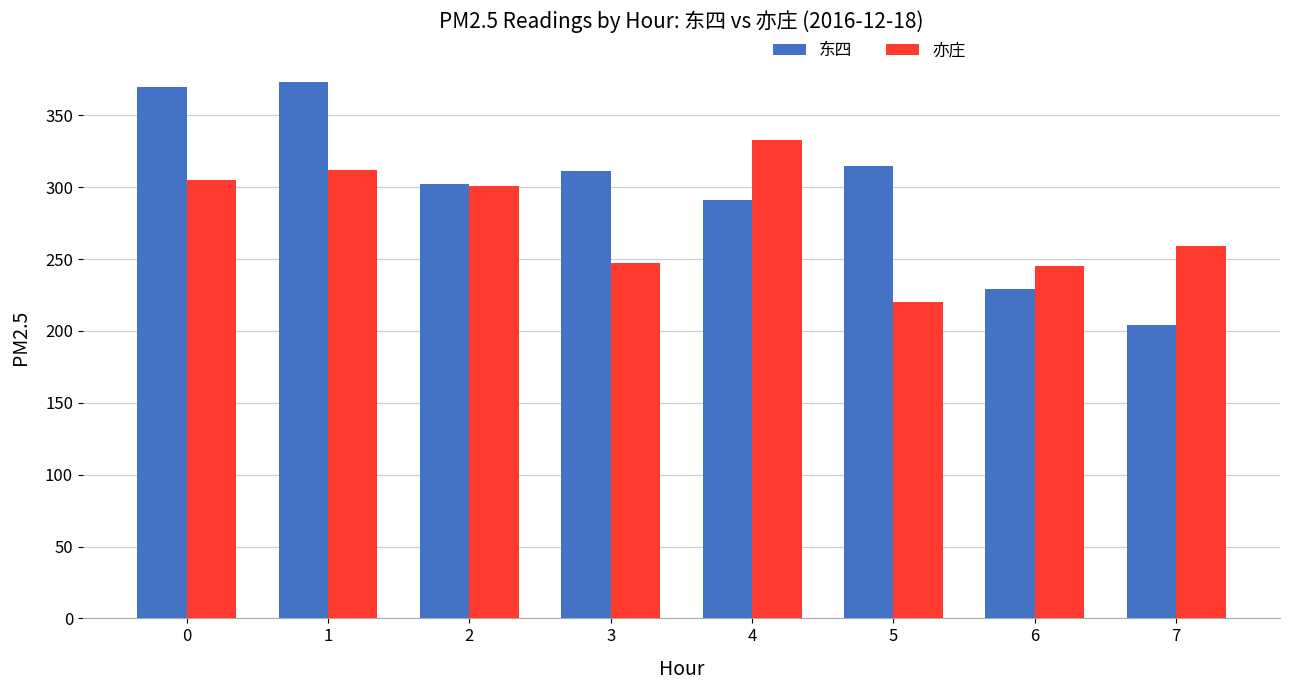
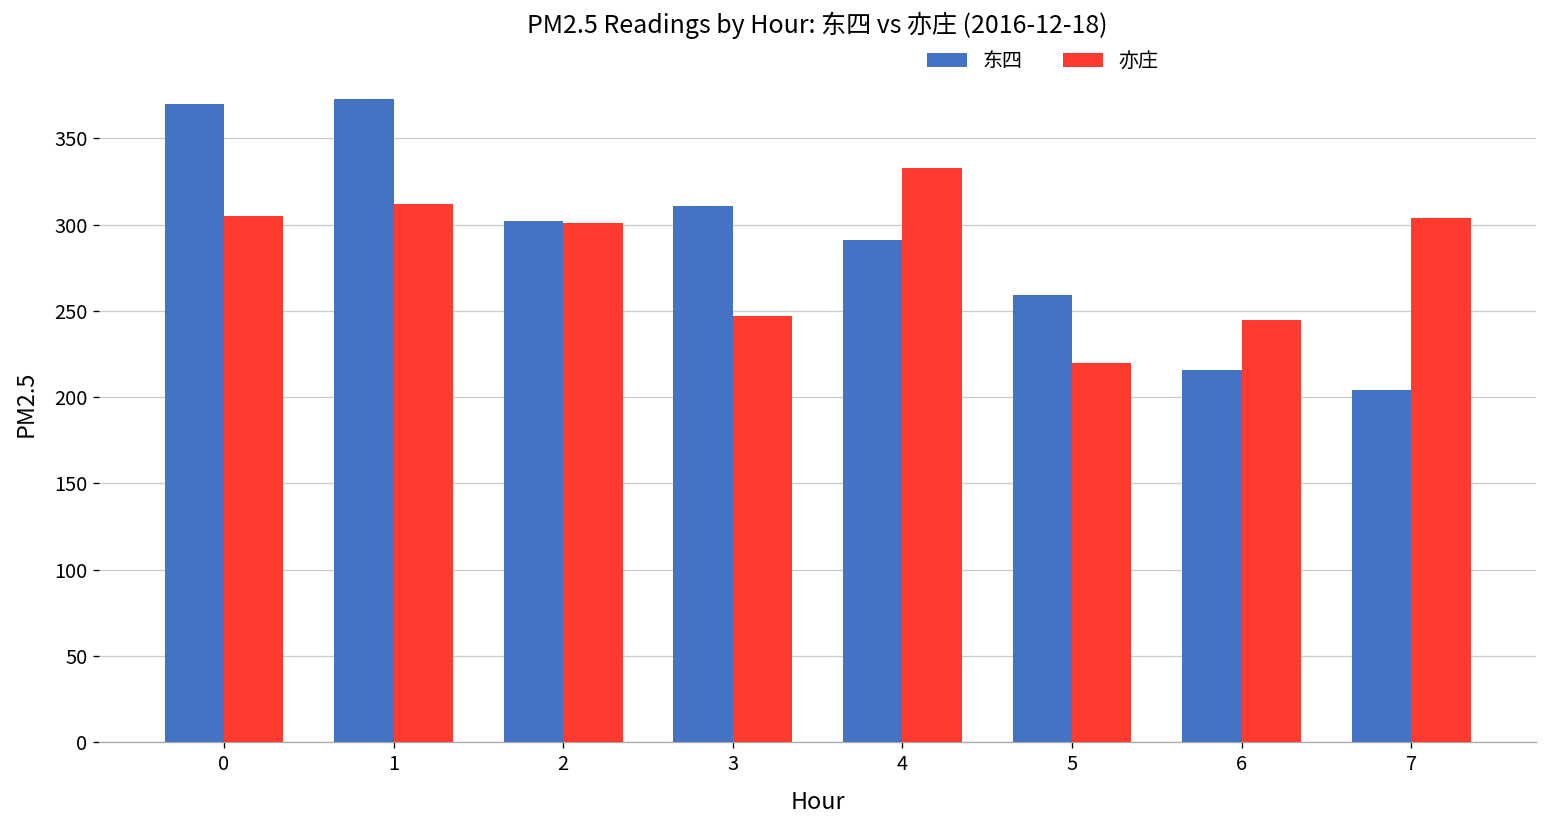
东四, 5: 315 -> 259
东四, 6: 229 -> 216
亦庄, 7: 259 -> 304
